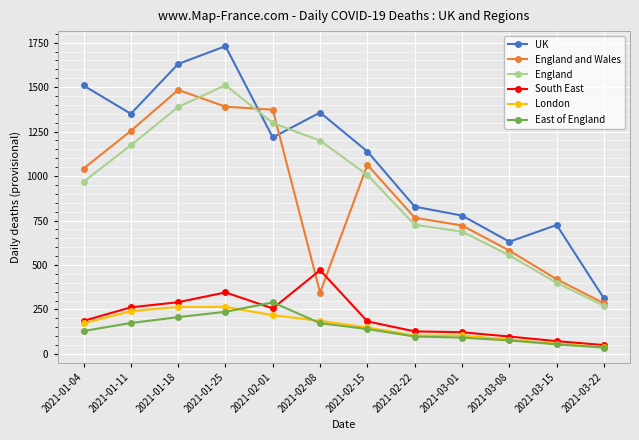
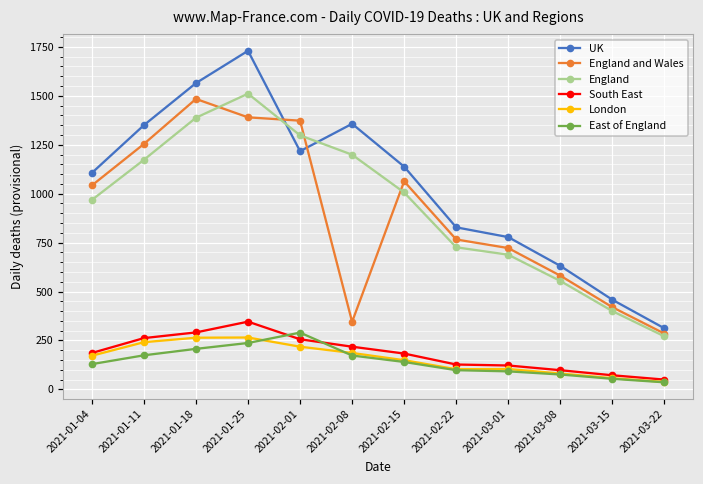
UK, 2021-01-04: 1510 -> 1110
UK, 2021-01-18: 1630 -> 1570
South East, 2021-02-08: 470 -> 220
UK, 2021-03-15: 730 -> 460
